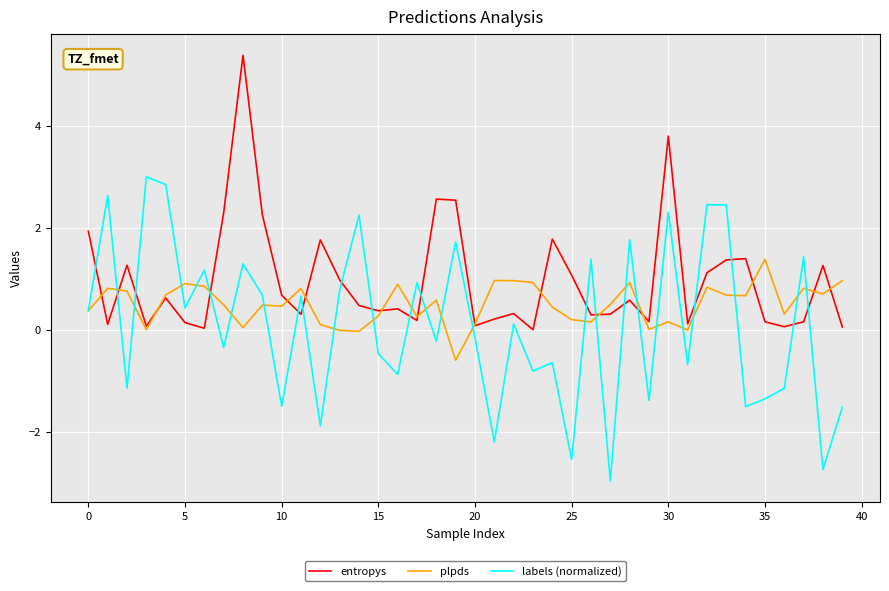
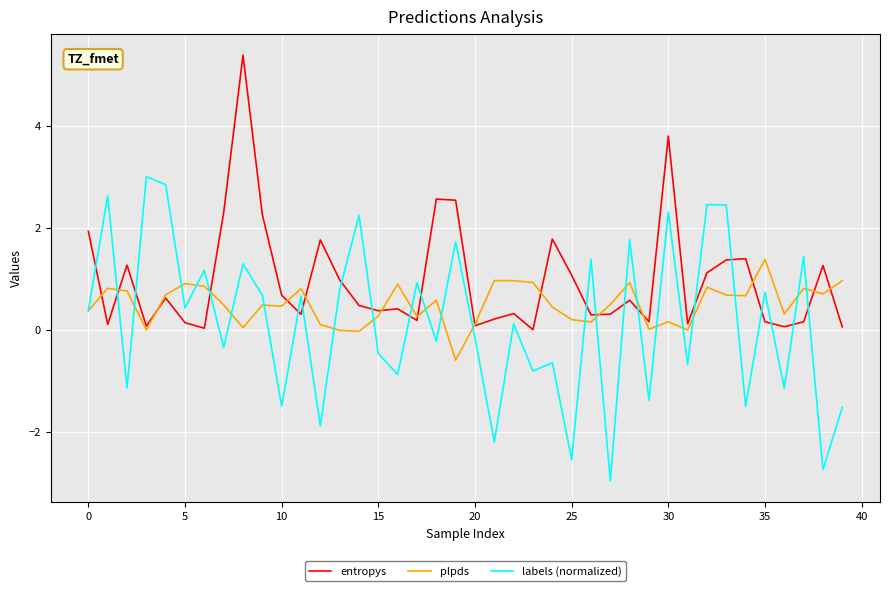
labels (normalized), 35: -1.3 -> 0.7
